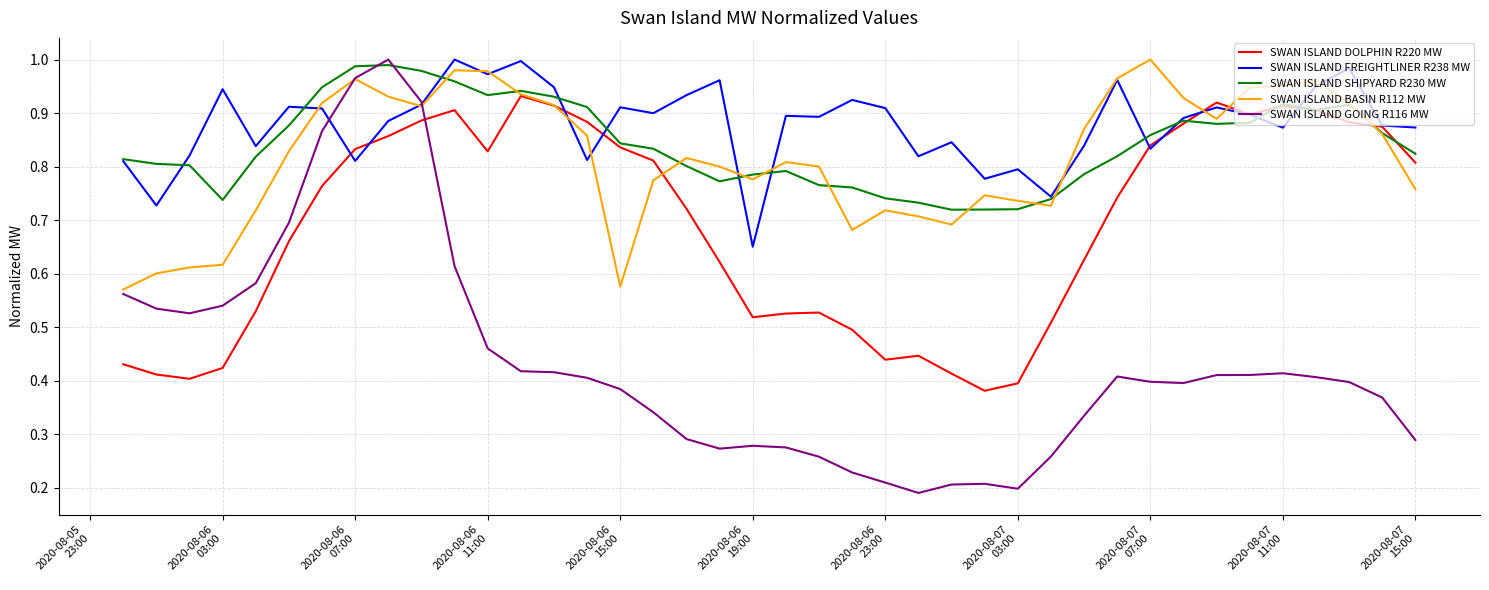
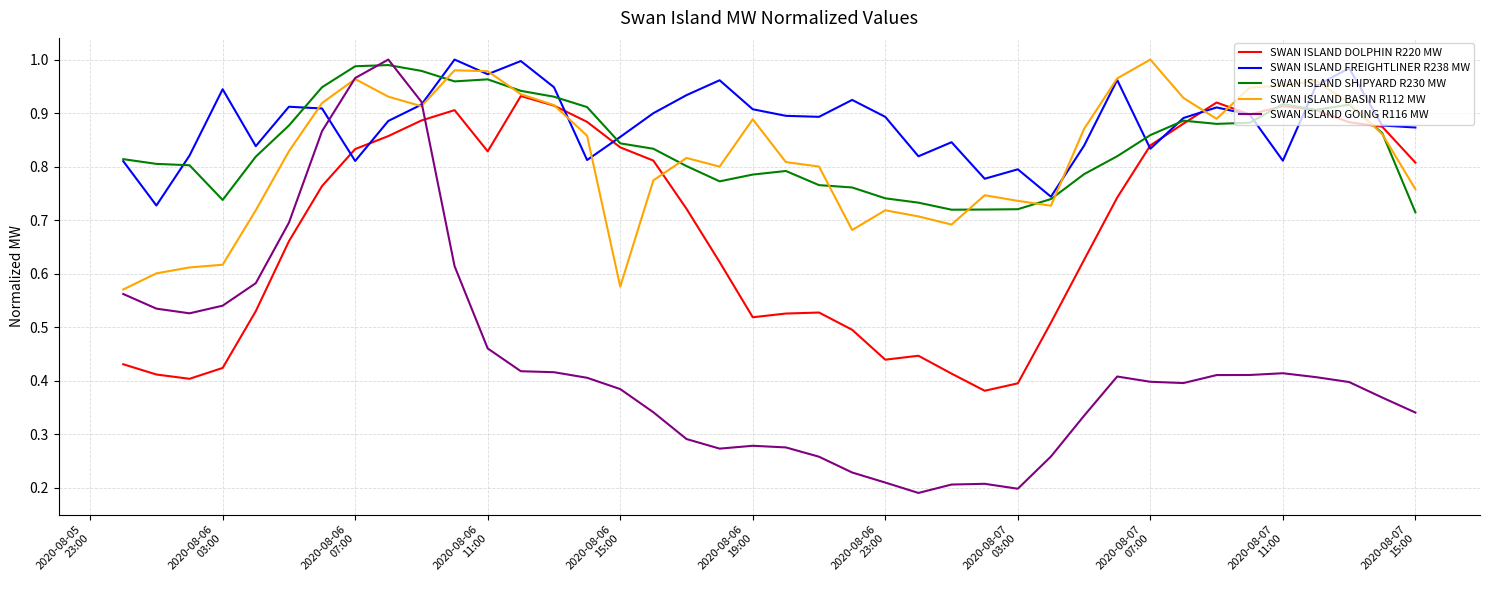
SWAN ISLAND SHIPYARD R230 MW, 2020-08-06 11:00: 0.93 -> 0.96
SWAN ISLAND FREIGHTLINER R238 MW, 2020-08-06 15:00: 0.91 -> 0.86
SWAN ISLAND FREIGHTLINER R238 MW, 2020-08-06 19:00: 0.65 -> 0.91
SWAN ISLAND BASIN R112 MW, 2020-08-06 19:00: 0.78 -> 0.89
SWAN ISLAND FREIGHTLINER R238 MW, 2020-08-06 23:00: 0.91 -> 0.89
SWAN ISLAND FREIGHTLINER R238 MW, 2020-08-07 11:00: 0.87 -> 0.81
SWAN ISLAND SHIPYARD R230 MW, 2020-08-07 15:00: 0.82 -> 0.71
SWAN ISLAND GOING R116 MW, 2020-08-07 15:00: 0.29 -> 0.34
